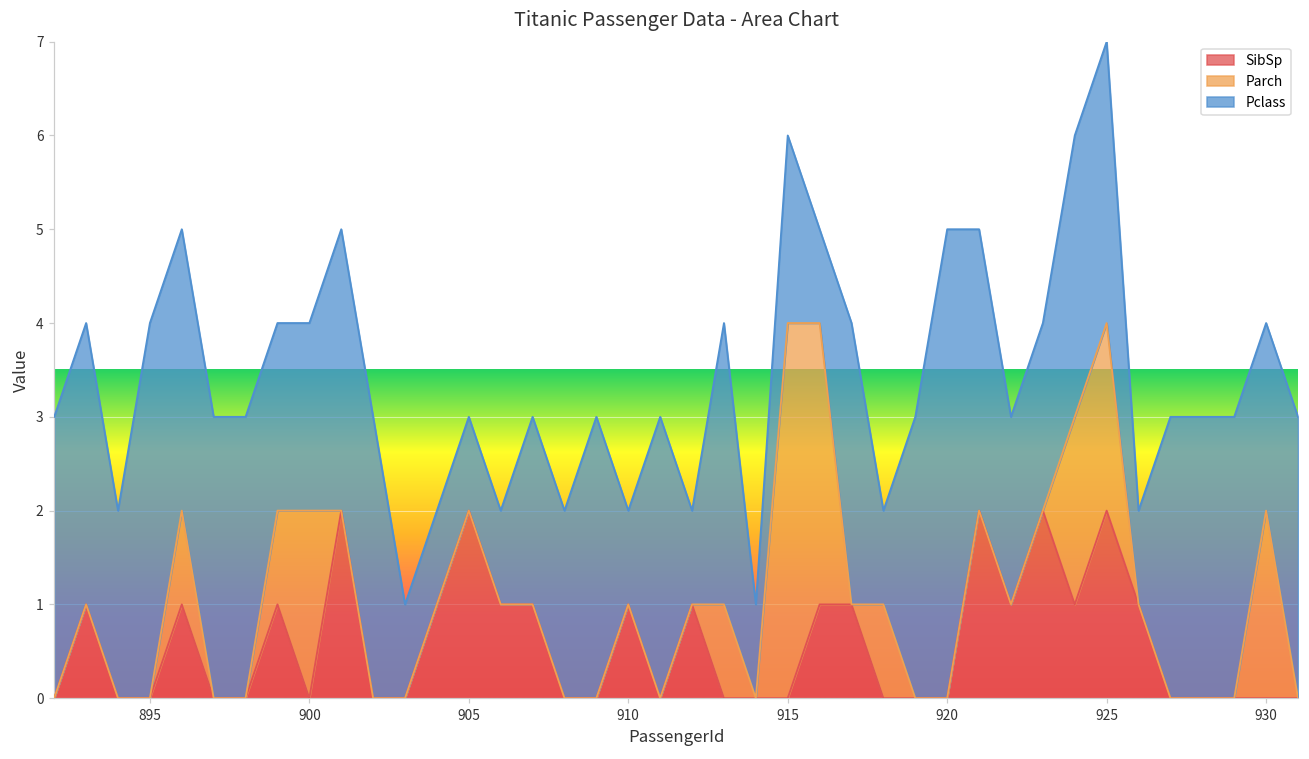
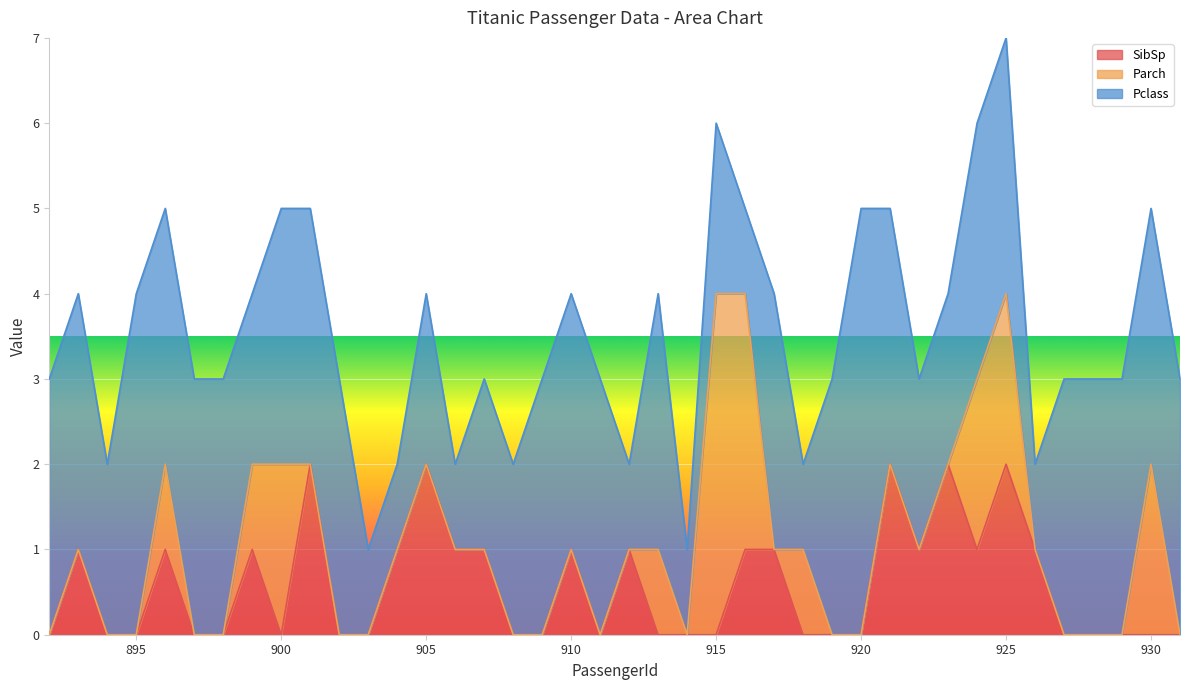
Pclass, 900: 2 -> 3
Pclass, 905: 1 -> 2
Pclass, 910: 1 -> 3
Pclass, 930: 2 -> 3
